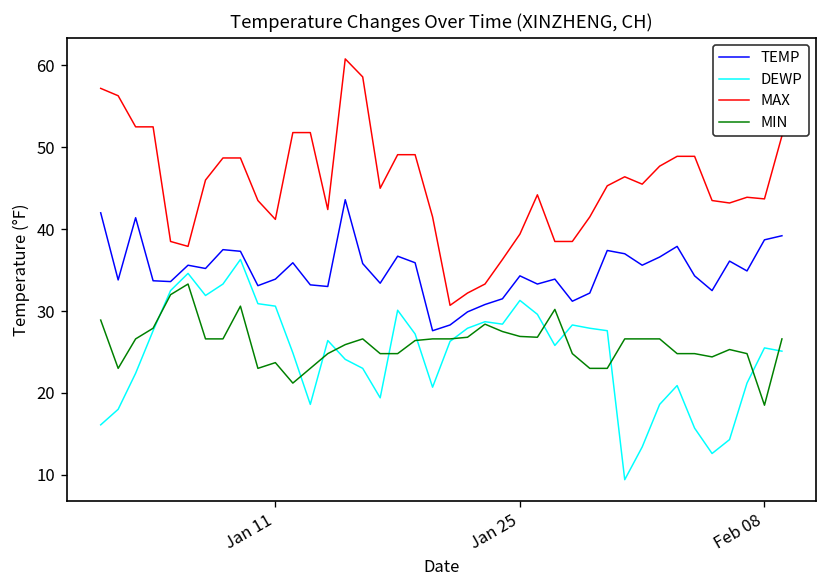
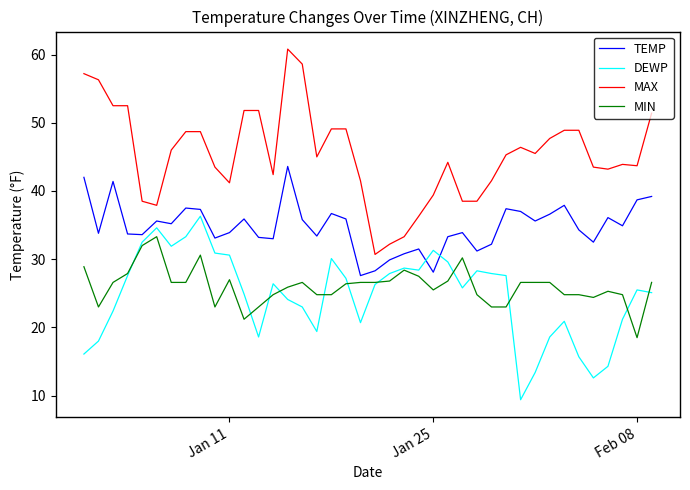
MIN, Jan 11: 24 -> 27
TEMP, Jan 25: 34 -> 28
MIN, Jan 25: 27 -> 26
